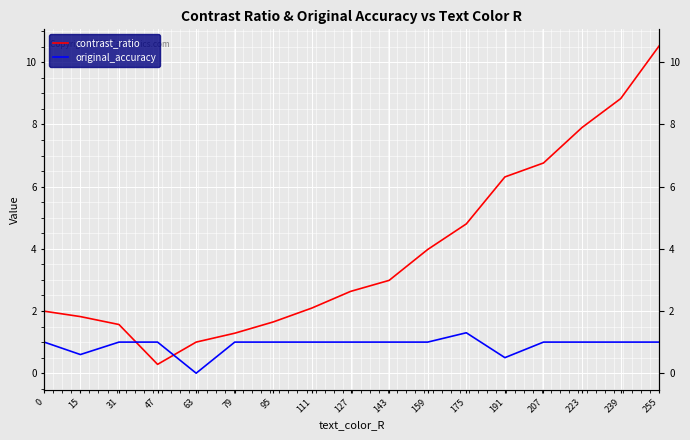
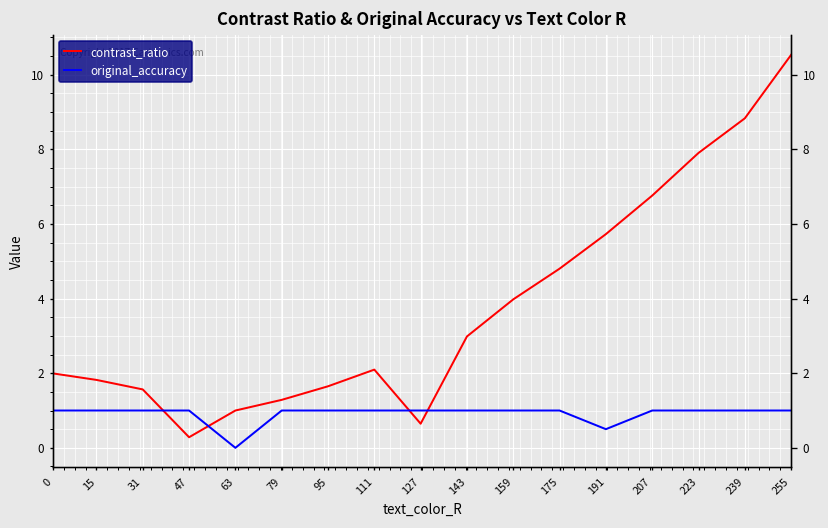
original_accuracy, 15: 0.6 -> 1.0
contrast_ratio, 127: 2.6 -> 0.6
original_accuracy, 175: 1.3 -> 1.0
contrast_ratio, 191: 6.3 -> 5.7
